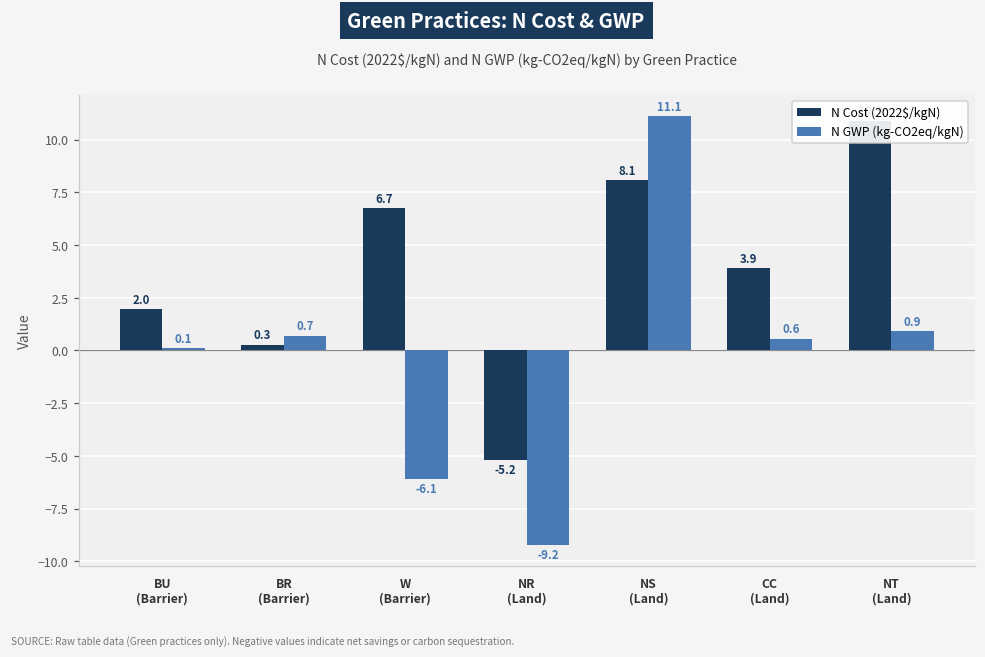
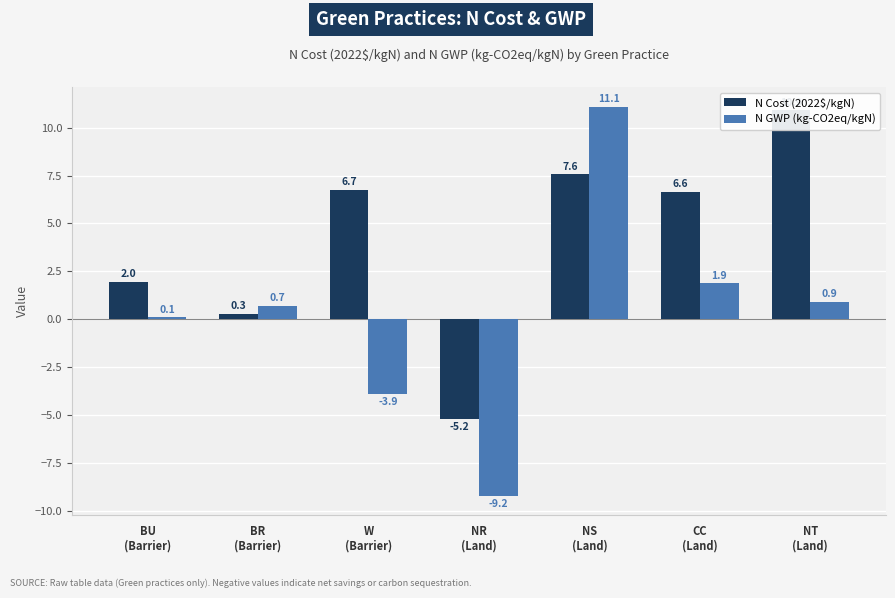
N GWP (kg-CO2eq/kgN), W (Barrier): -6.1 -> -3.9
N Cost (2022$/kgN), NS (Land): 8.1 -> 7.6
N Cost (2022$/kgN), CC (Land): 3.9 -> 6.6
N GWP (kg-CO2eq/kgN), CC (Land): 0.6 -> 1.9
